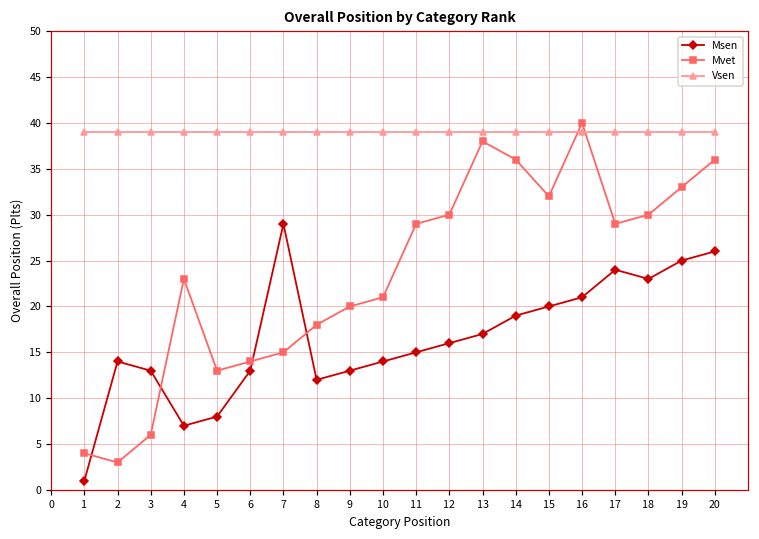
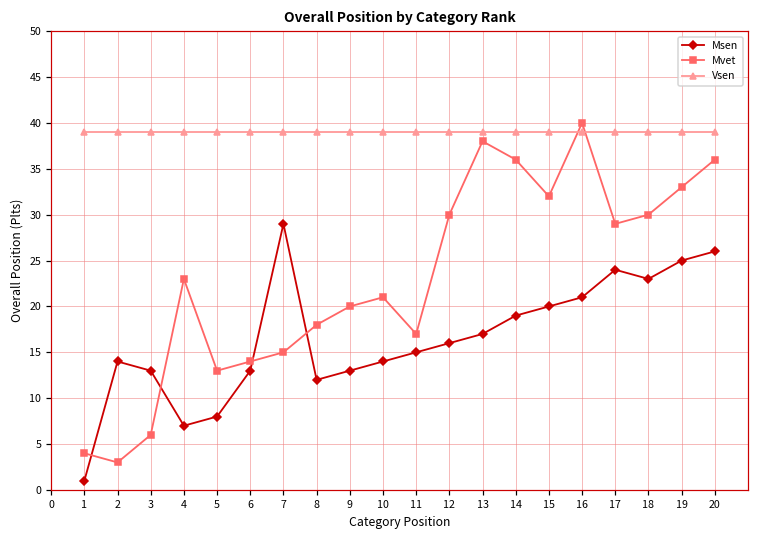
Mvet, 11: 29 -> 17
